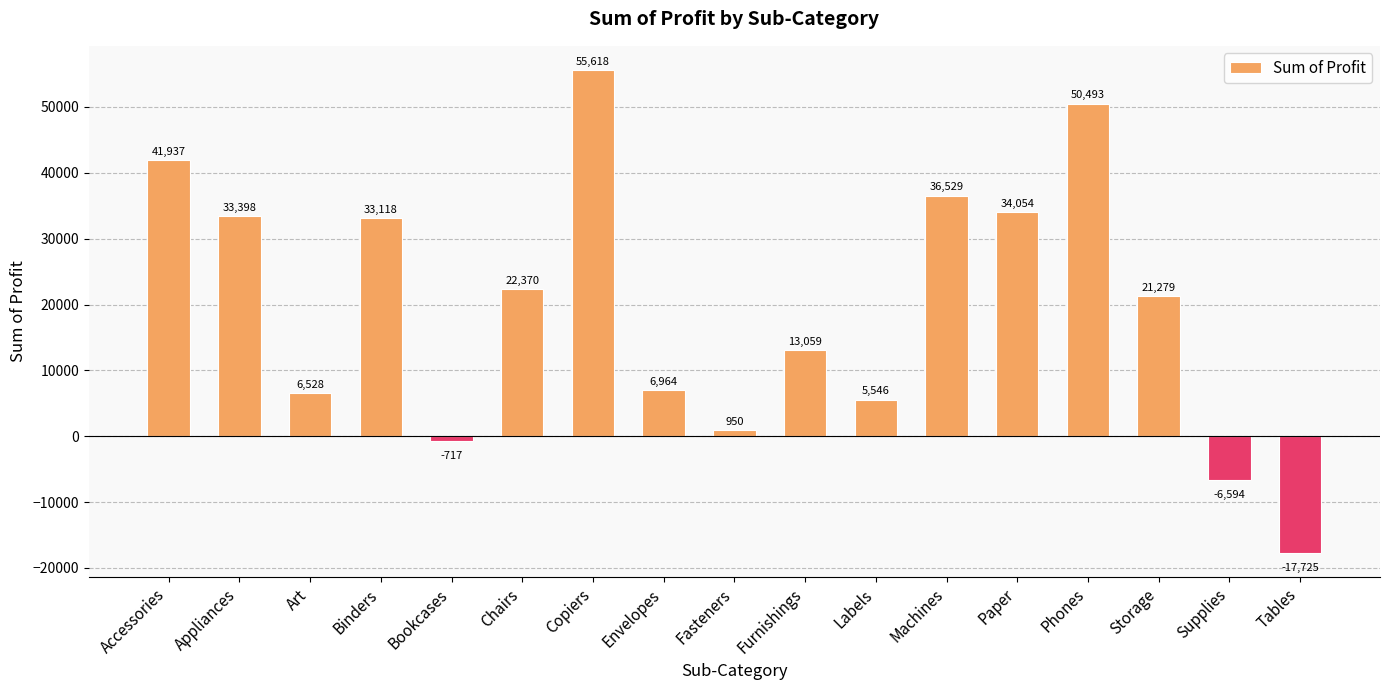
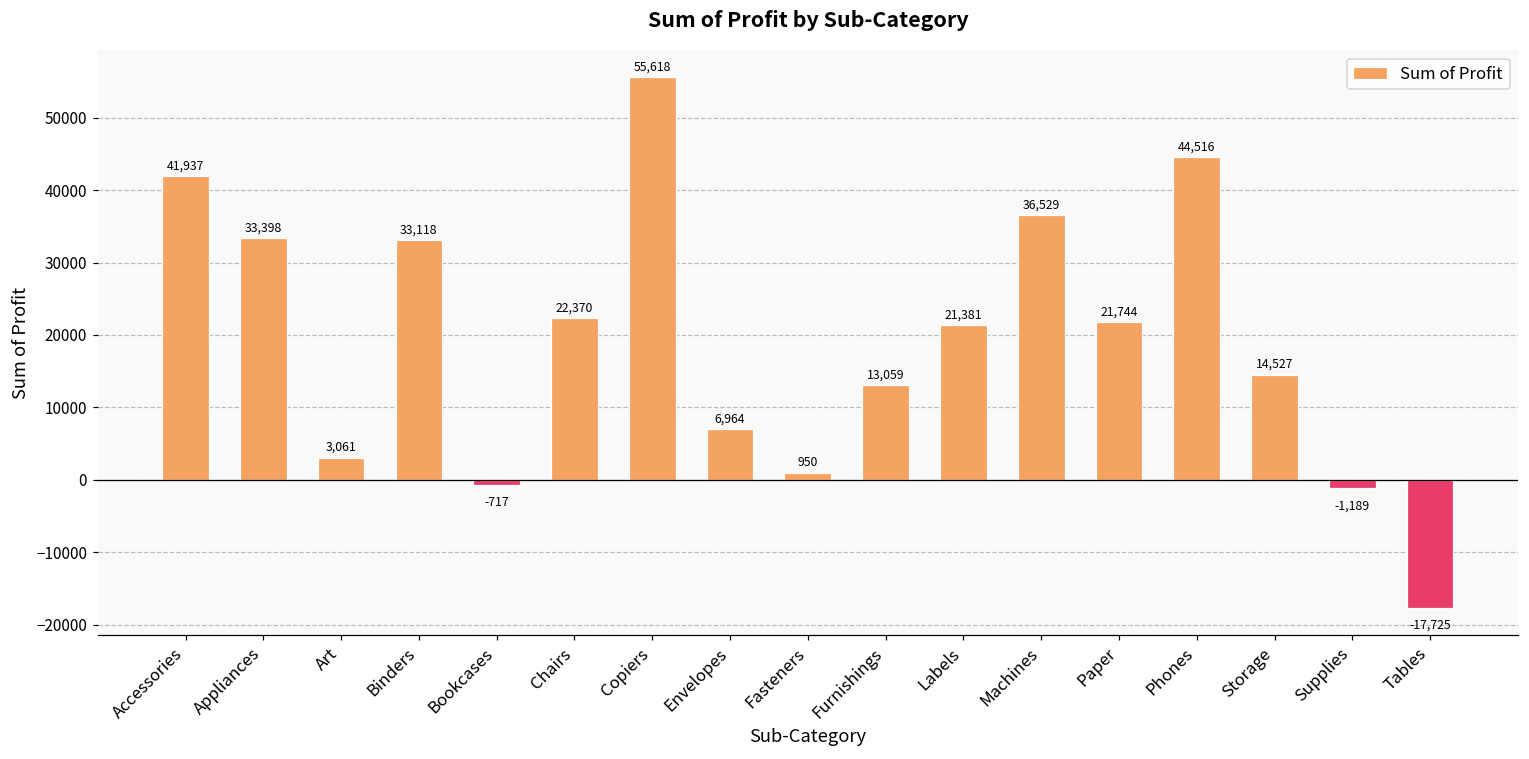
Art: 6,528 -> 3,061
Labels: 5,546 -> 21,381
Paper: 34,054 -> 21,744
Phones: 50,493 -> 44,516
Storage: 21,279 -> 14,527
Supplies: -6,594 -> -1,189
